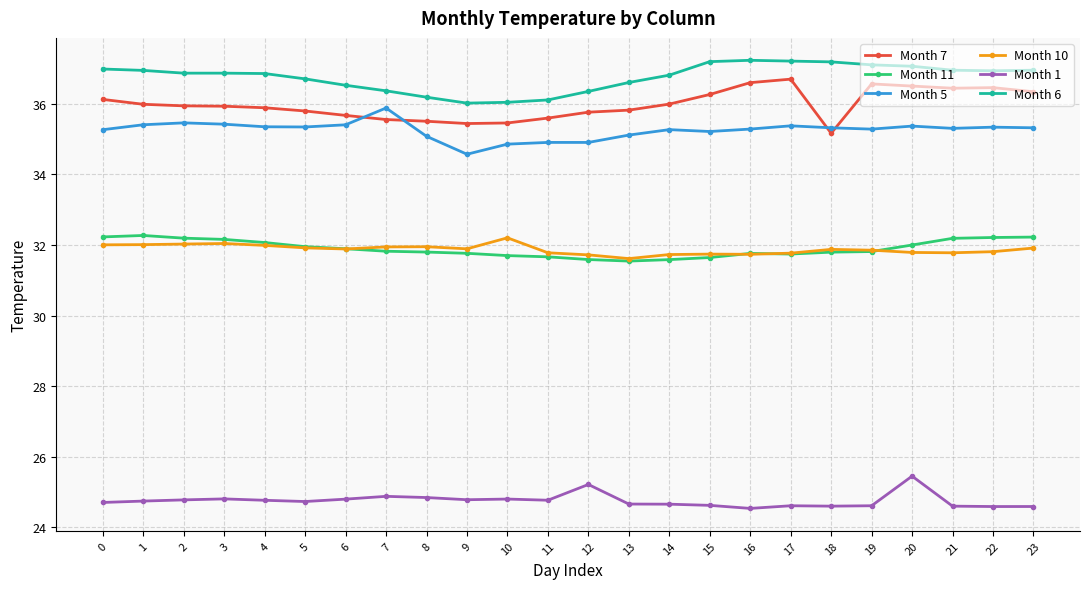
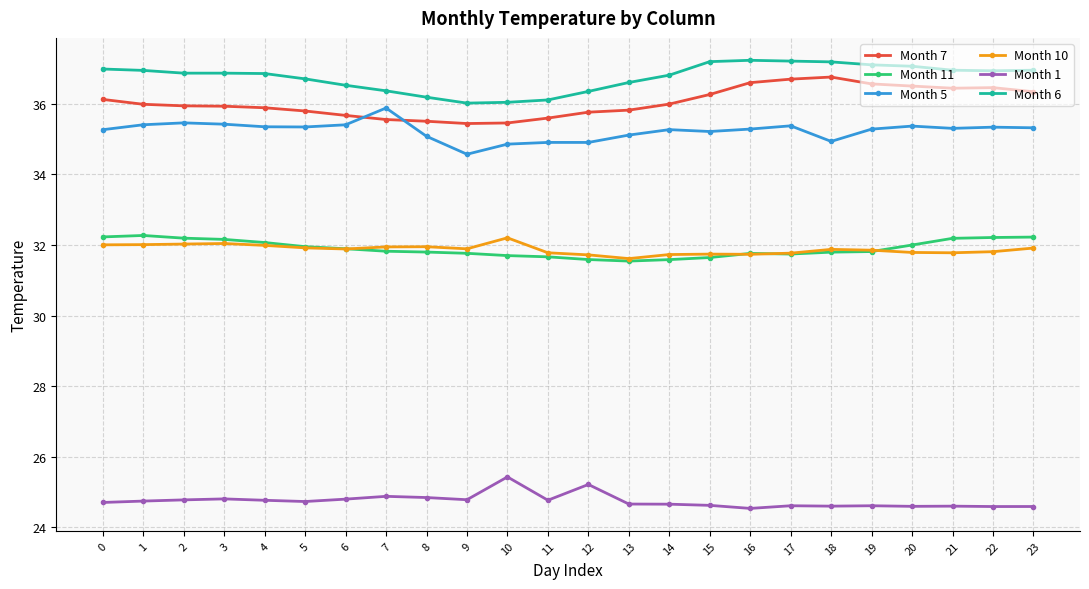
Month 1, 10: 24.8 -> 25.4
Month 7, 18: 35.2 -> 36.8
Month 5, 18: 35.3 -> 34.9
Month 1, 20: 25.4 -> 24.6
